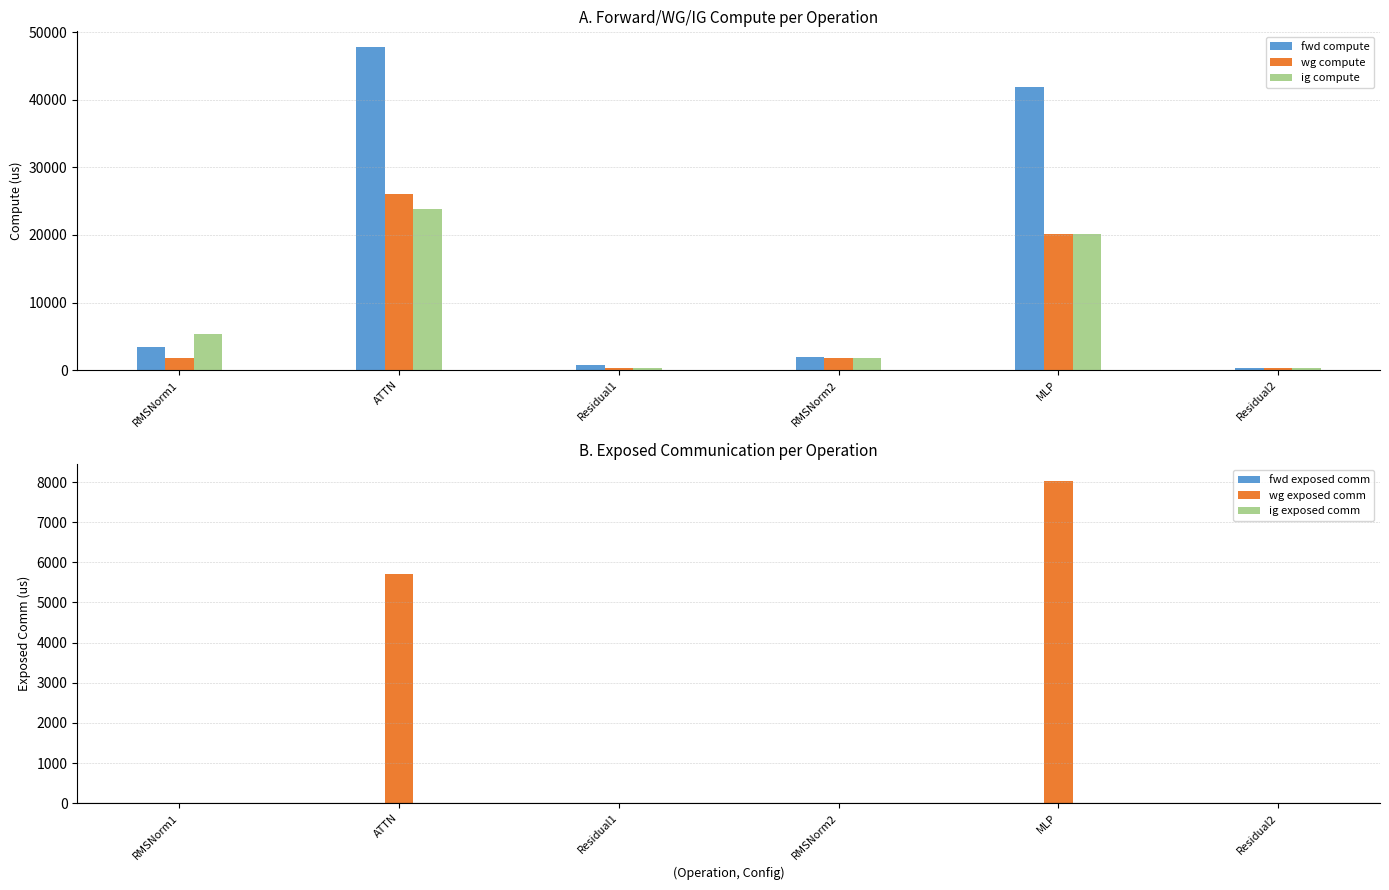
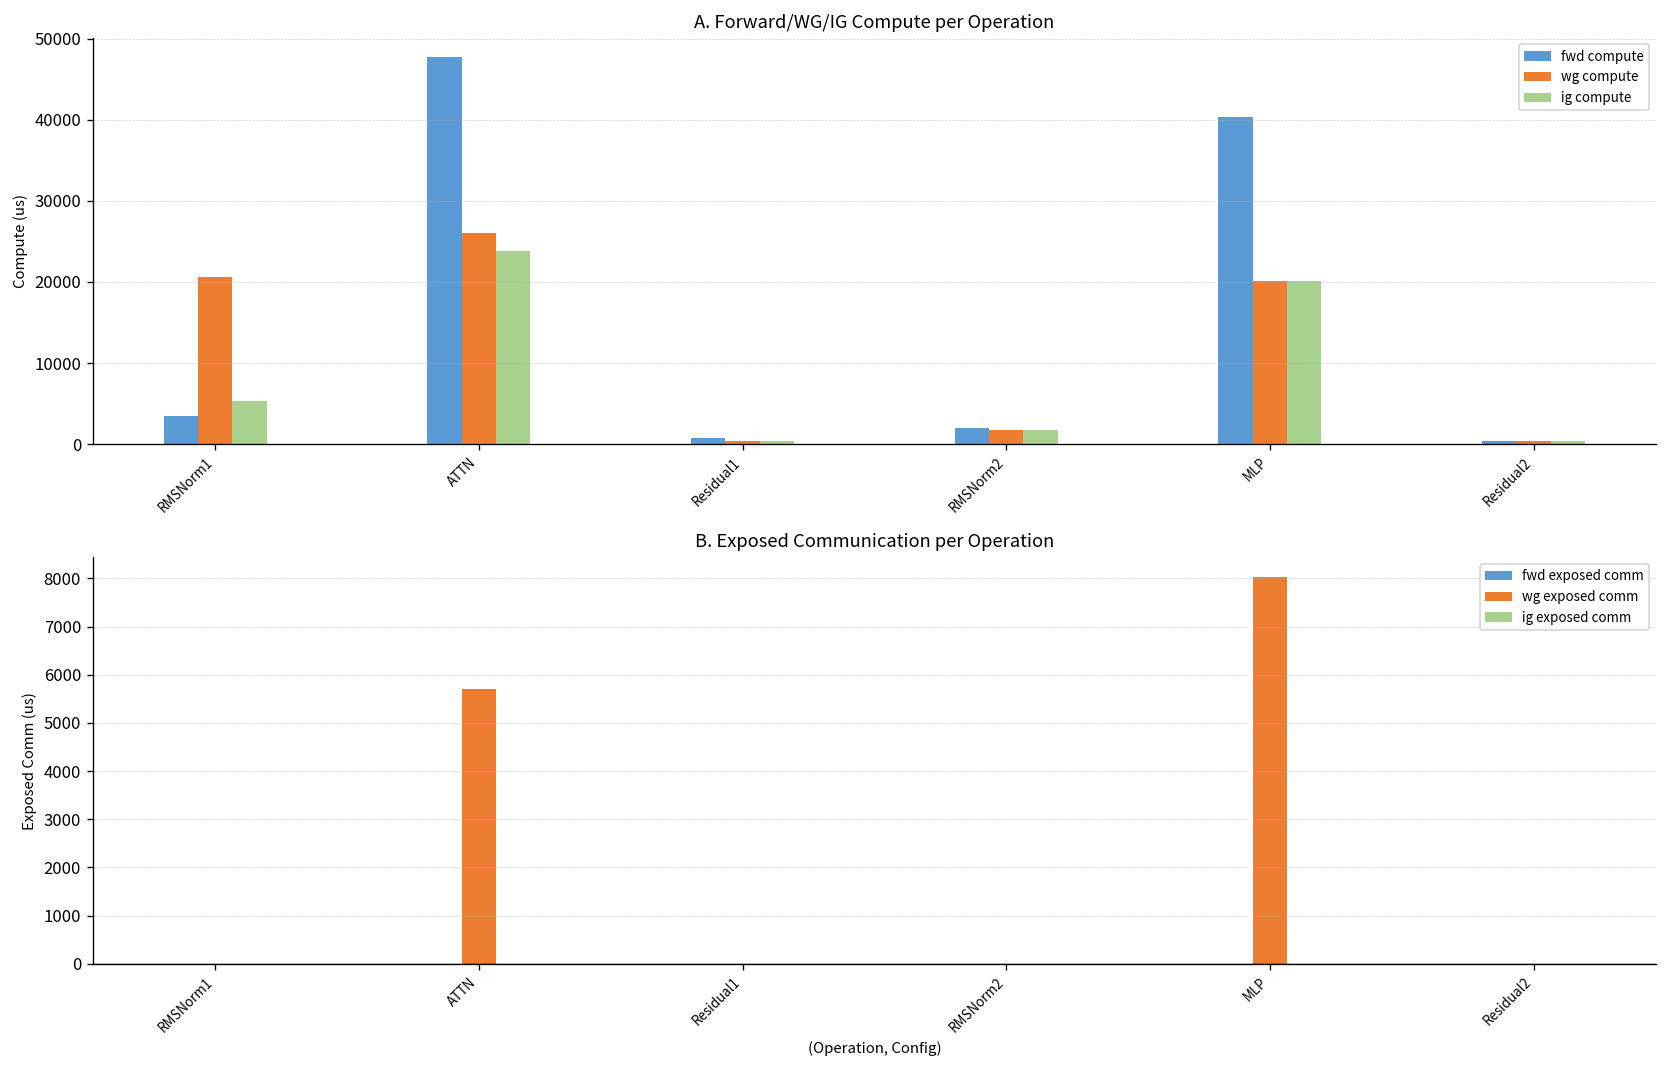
A. Forward/WG/IG Compute per Operation, wg compute, RMSNorm1: 2000 -> 21000
A. Forward/WG/IG Compute per Operation, fwd compute, MLP: 42000 -> 40000
